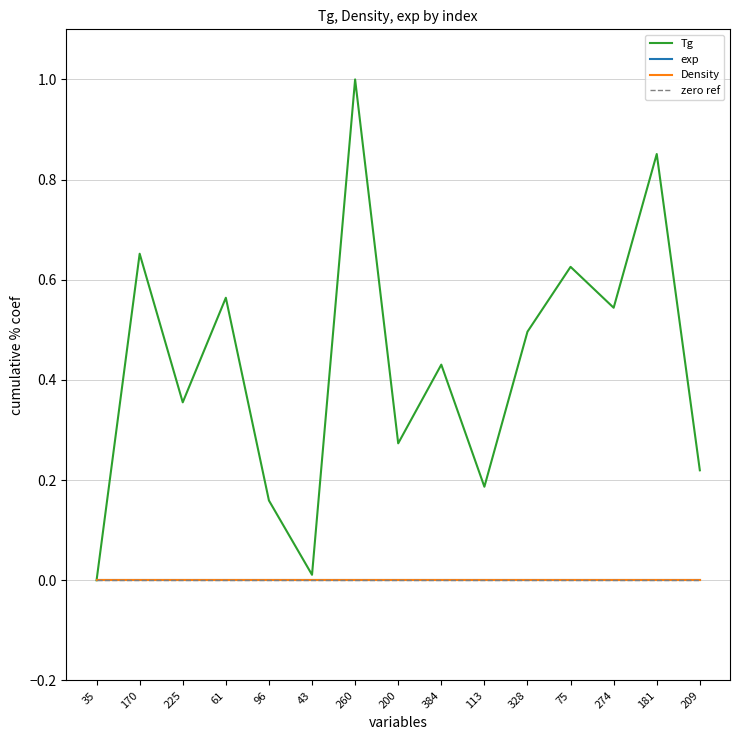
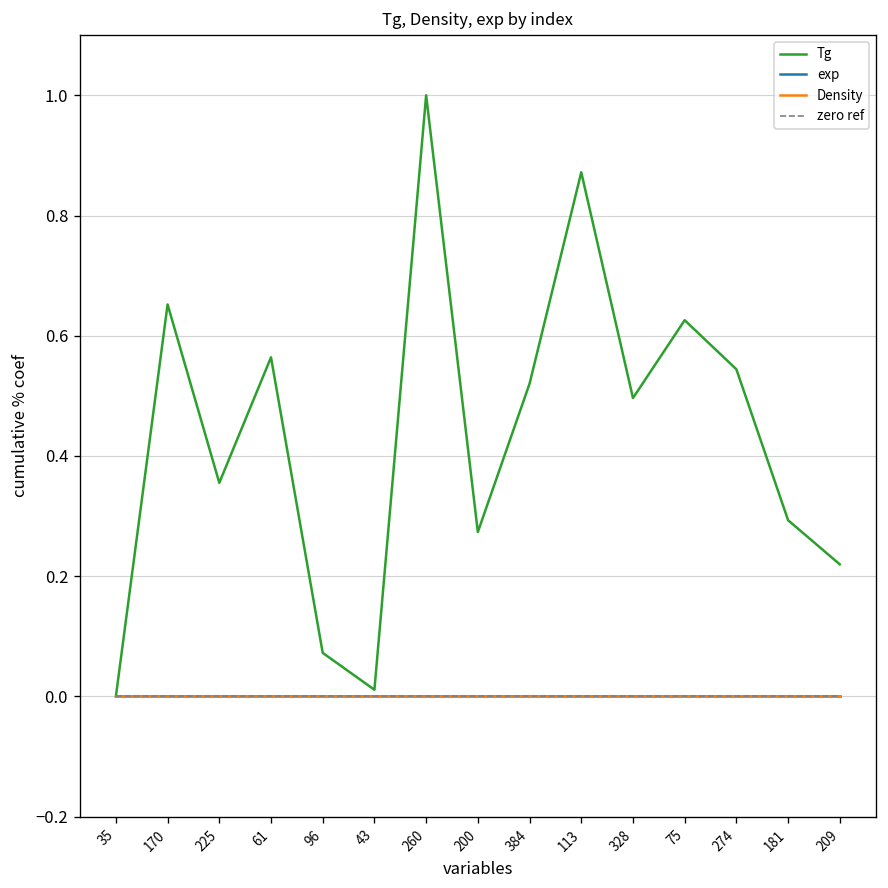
Tg, 96: 0.16 -> 0.07
Tg, 384: 0.43 -> 0.52
Tg, 113: 0.19 -> 0.87
Tg, 181: 0.85 -> 0.29
